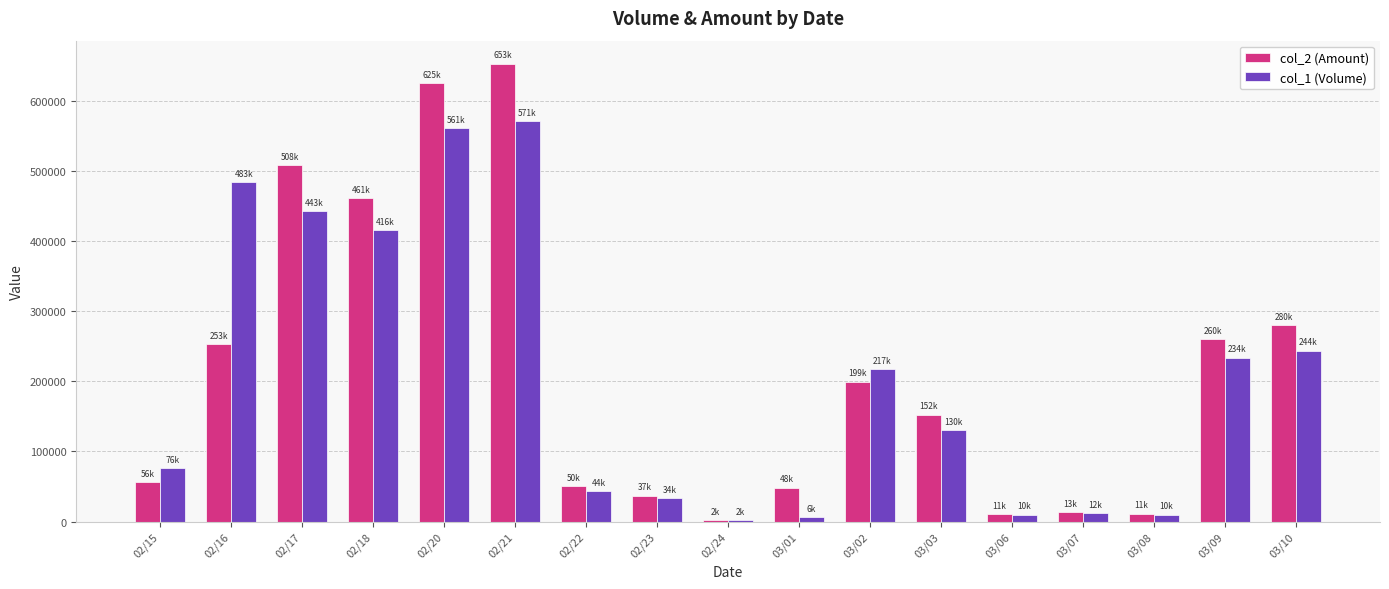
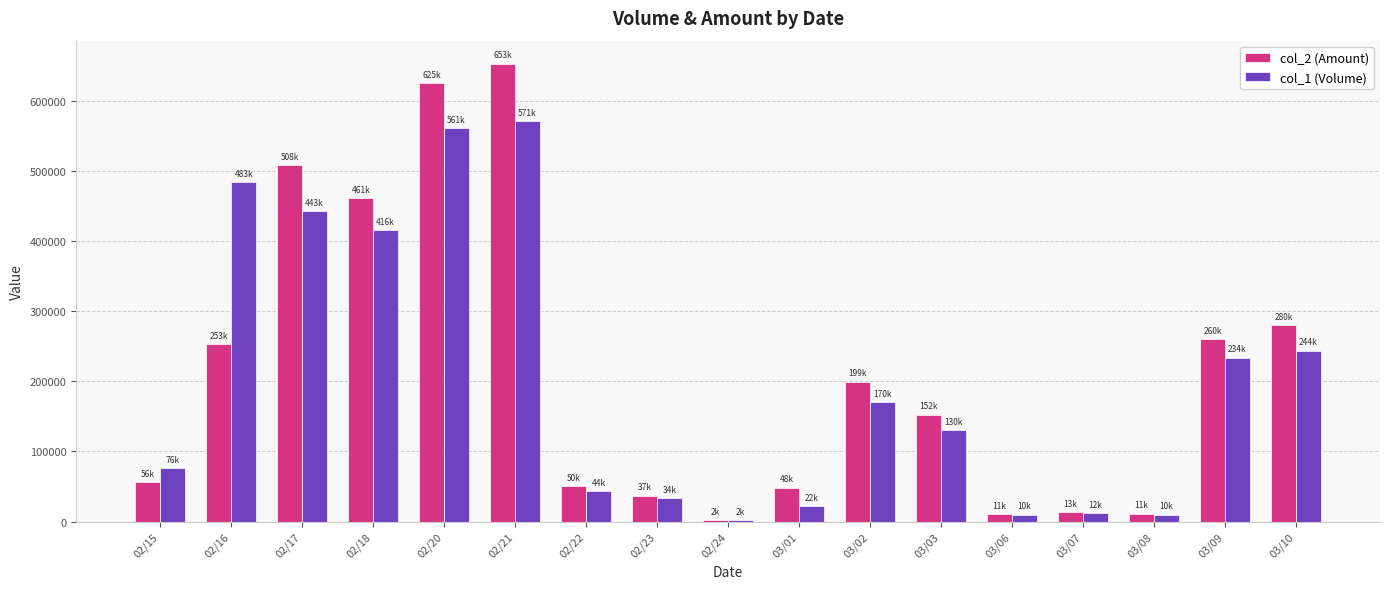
col_1 (Volume), 03/01: 6k -> 22k
col_1 (Volume), 03/02: 217k -> 170k
